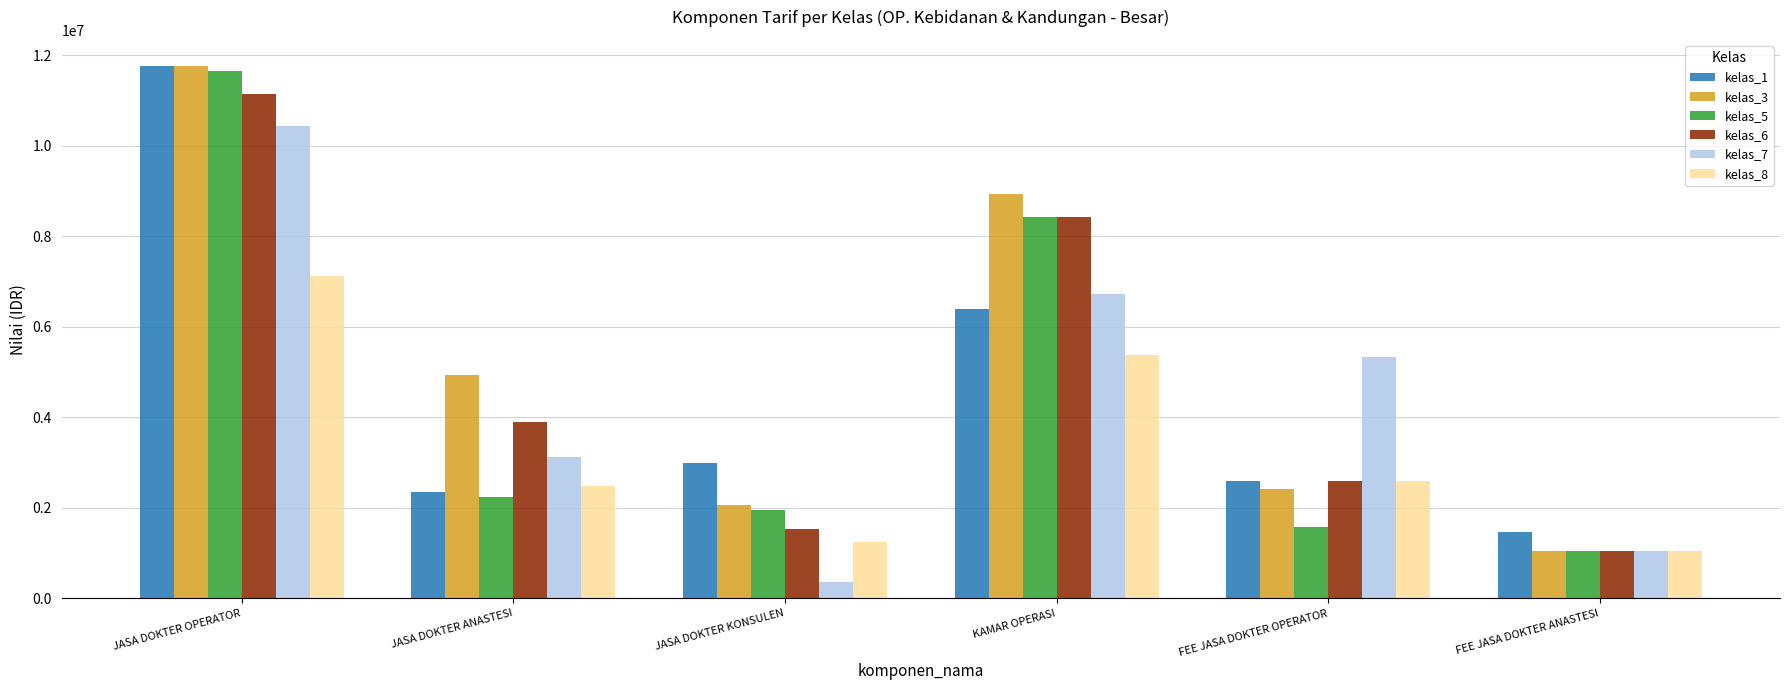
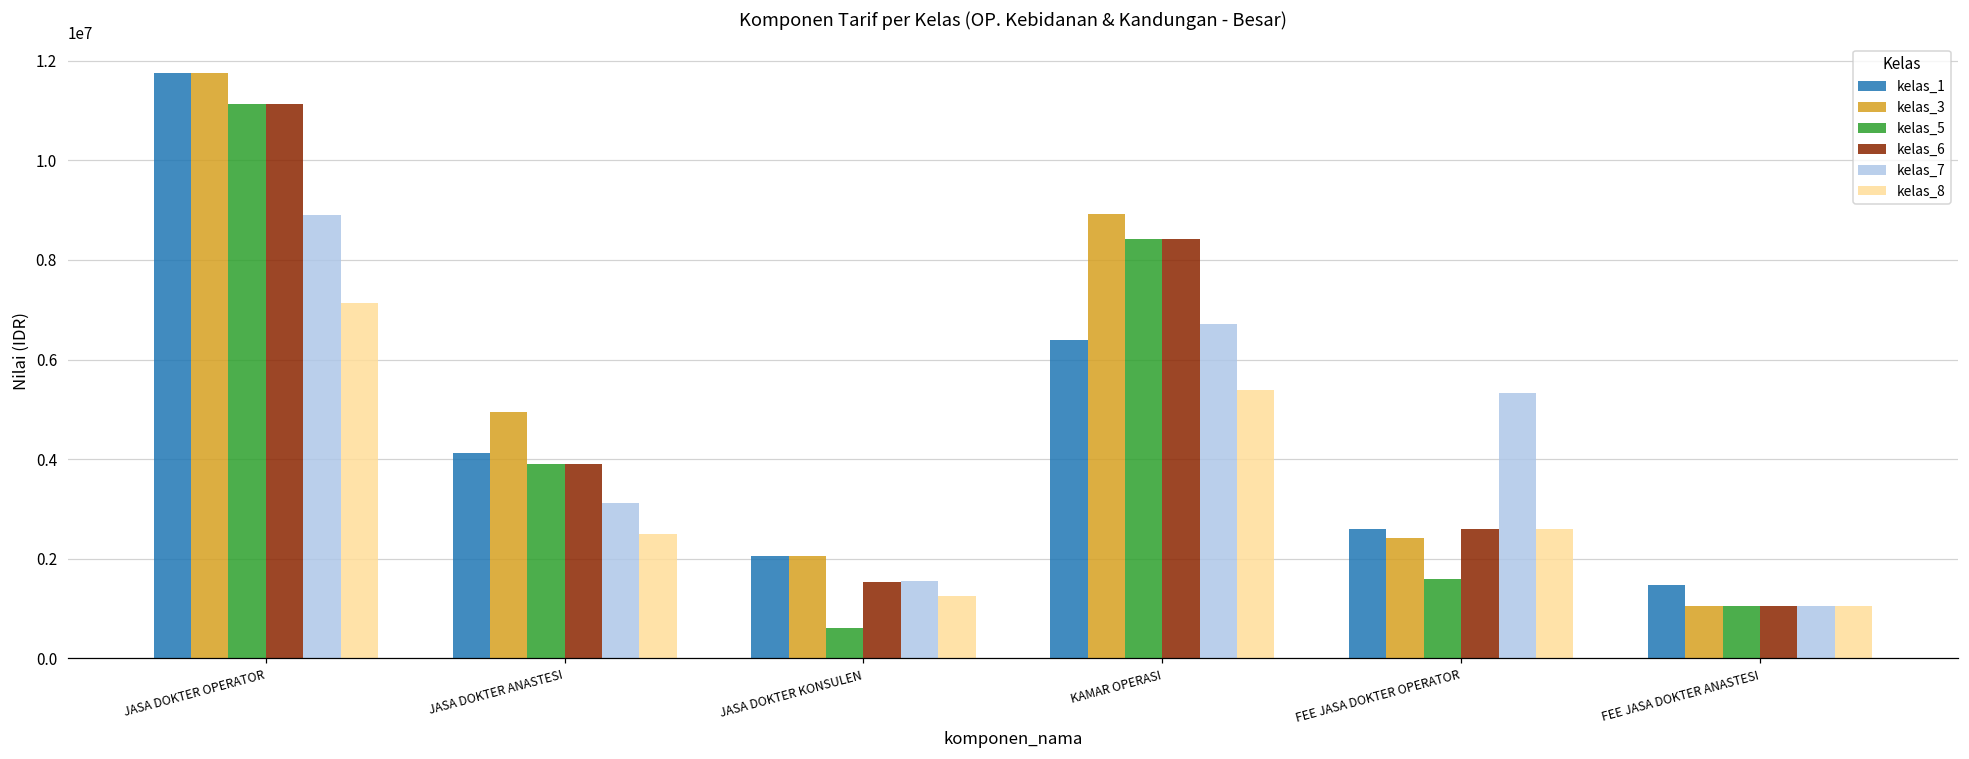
kelas_5, JASA DOKTER OPERATOR: 11700000 -> 11100000
kelas_7, JASA DOKTER OPERATOR: 10400000 -> 8900000
kelas_1, JASA DOKTER ANASTESI: 2400000 -> 4100000
kelas_5, JASA DOKTER ANASTESI: 2200000 -> 3900000
kelas_1, JASA DOKTER KONSULEN: 3000000 -> 2100000
kelas_5, JASA DOKTER KONSULEN: 1900000 -> 600000
kelas_7, JASA DOKTER KONSULEN: 400000 -> 1600000
